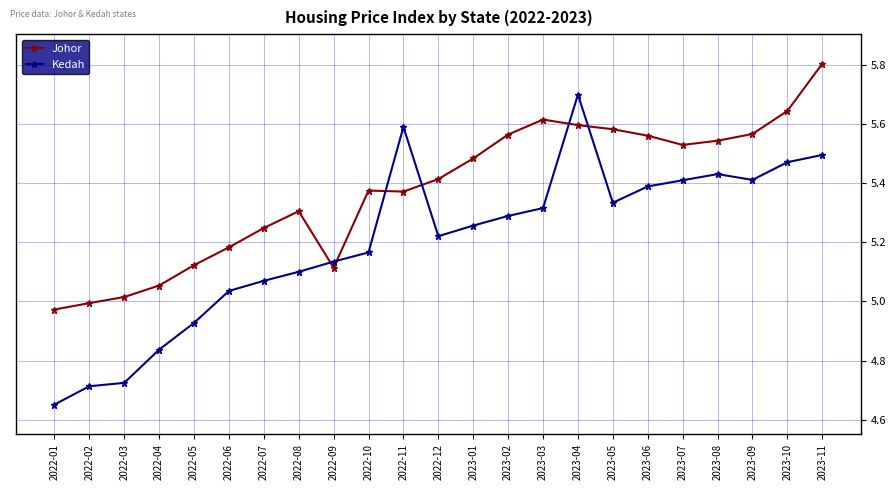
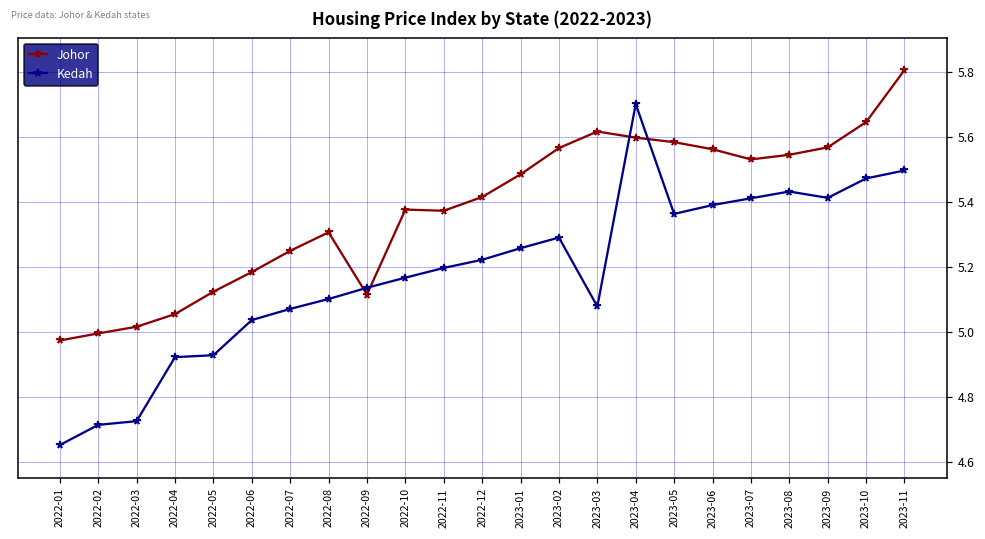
Kedah, 2022-04: 4.84 -> 4.92
Kedah, 2022-11: 5.59 -> 5.20
Kedah, 2023-03: 5.32 -> 5.08
Kedah, 2023-05: 5.33 -> 5.36
